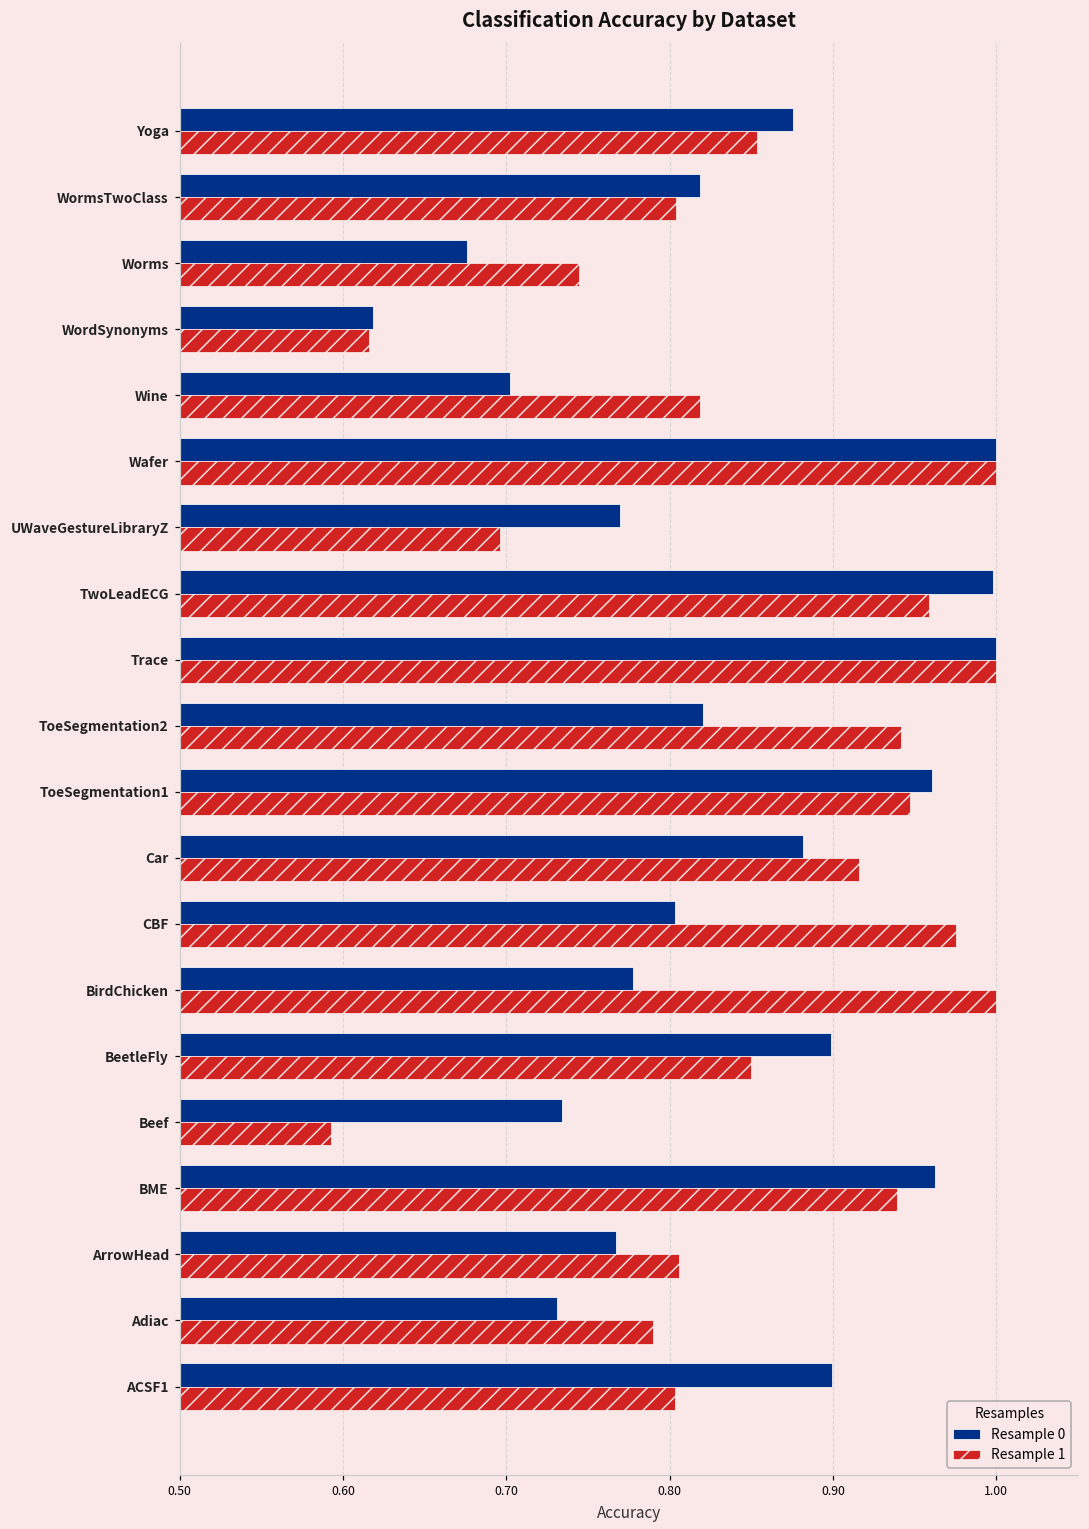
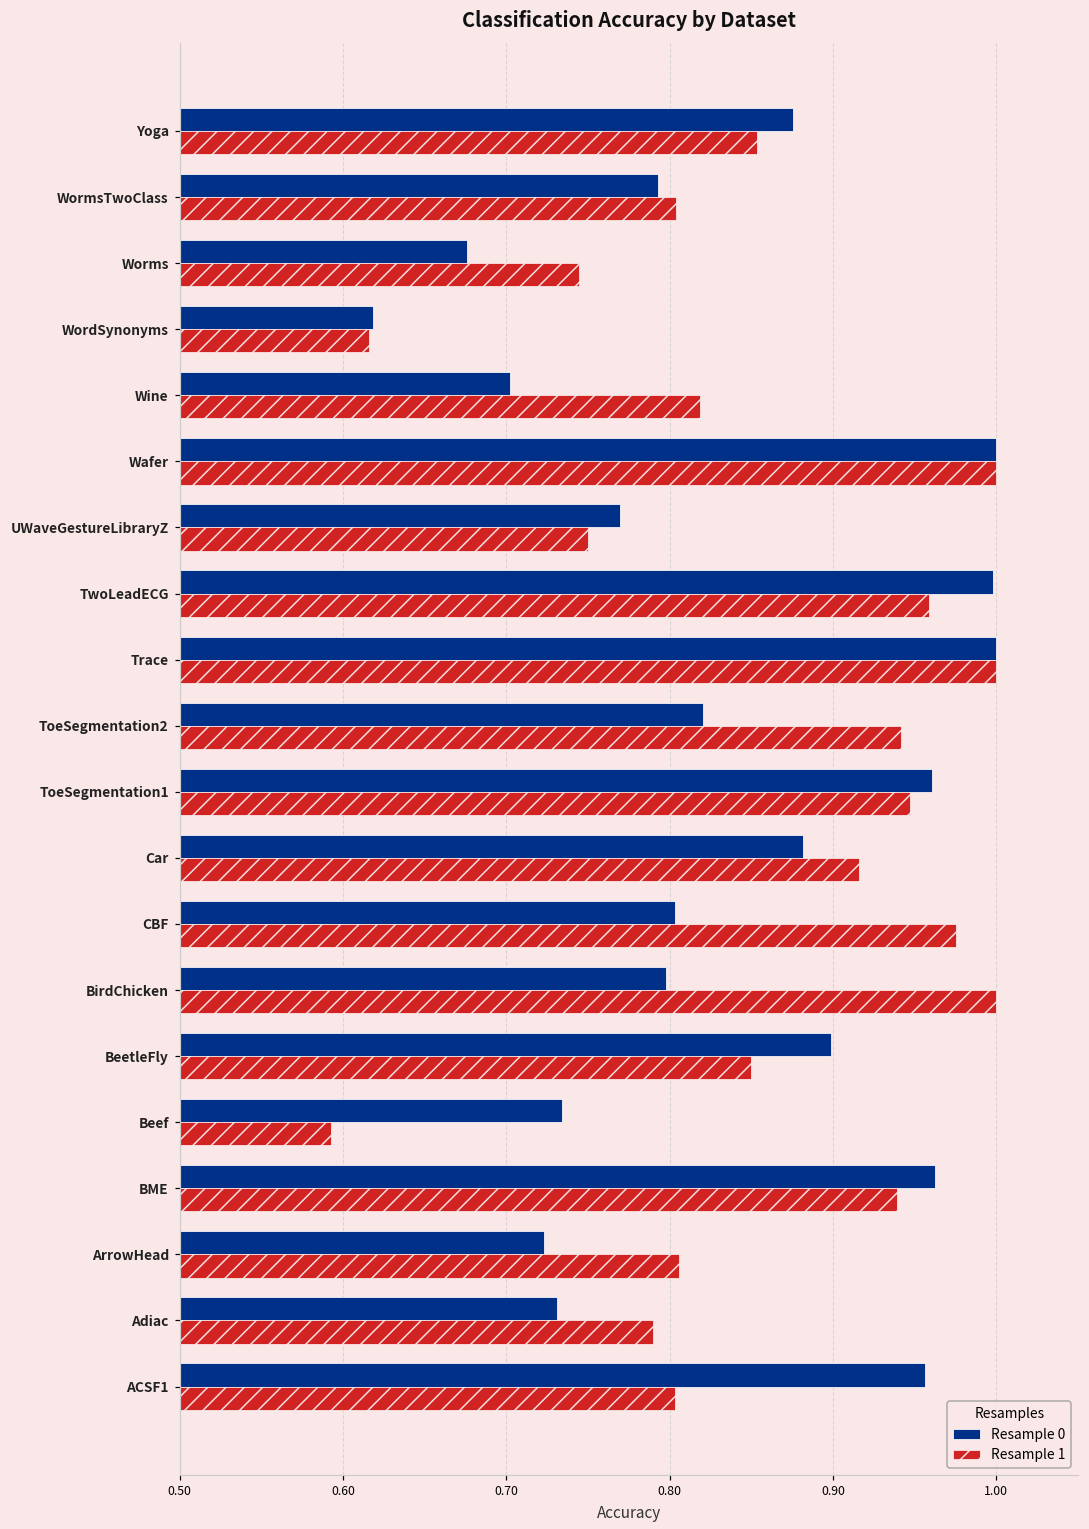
Resample 0, WormsTwoClass: 0.818 -> 0.793
Resample 1, UWaveGestureLibraryZ: 0.696 -> 0.750
Resample 0, BirdChicken: 0.777 -> 0.798
Resample 0, ArrowHead: 0.767 -> 0.723
Resample 0, ACSF1: 0.900 -> 0.956
